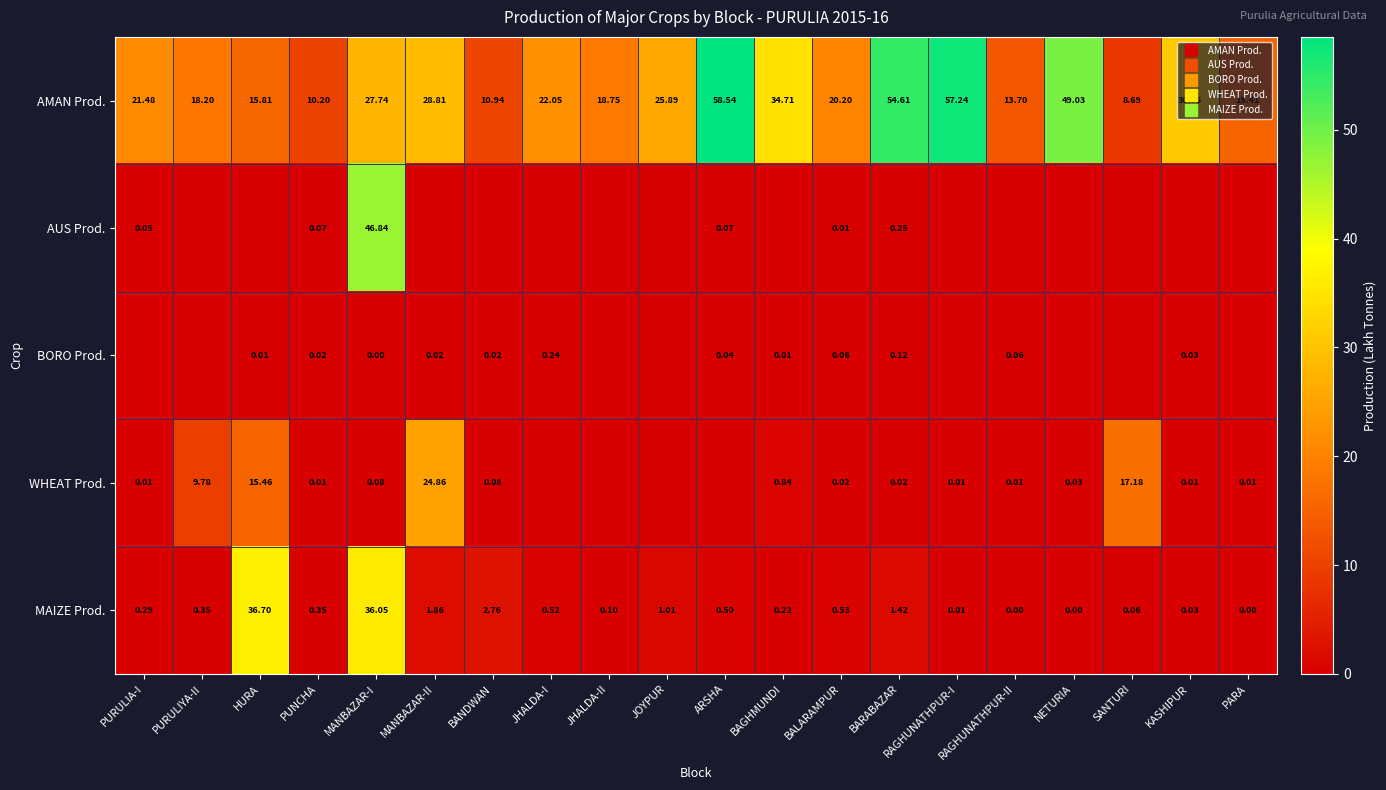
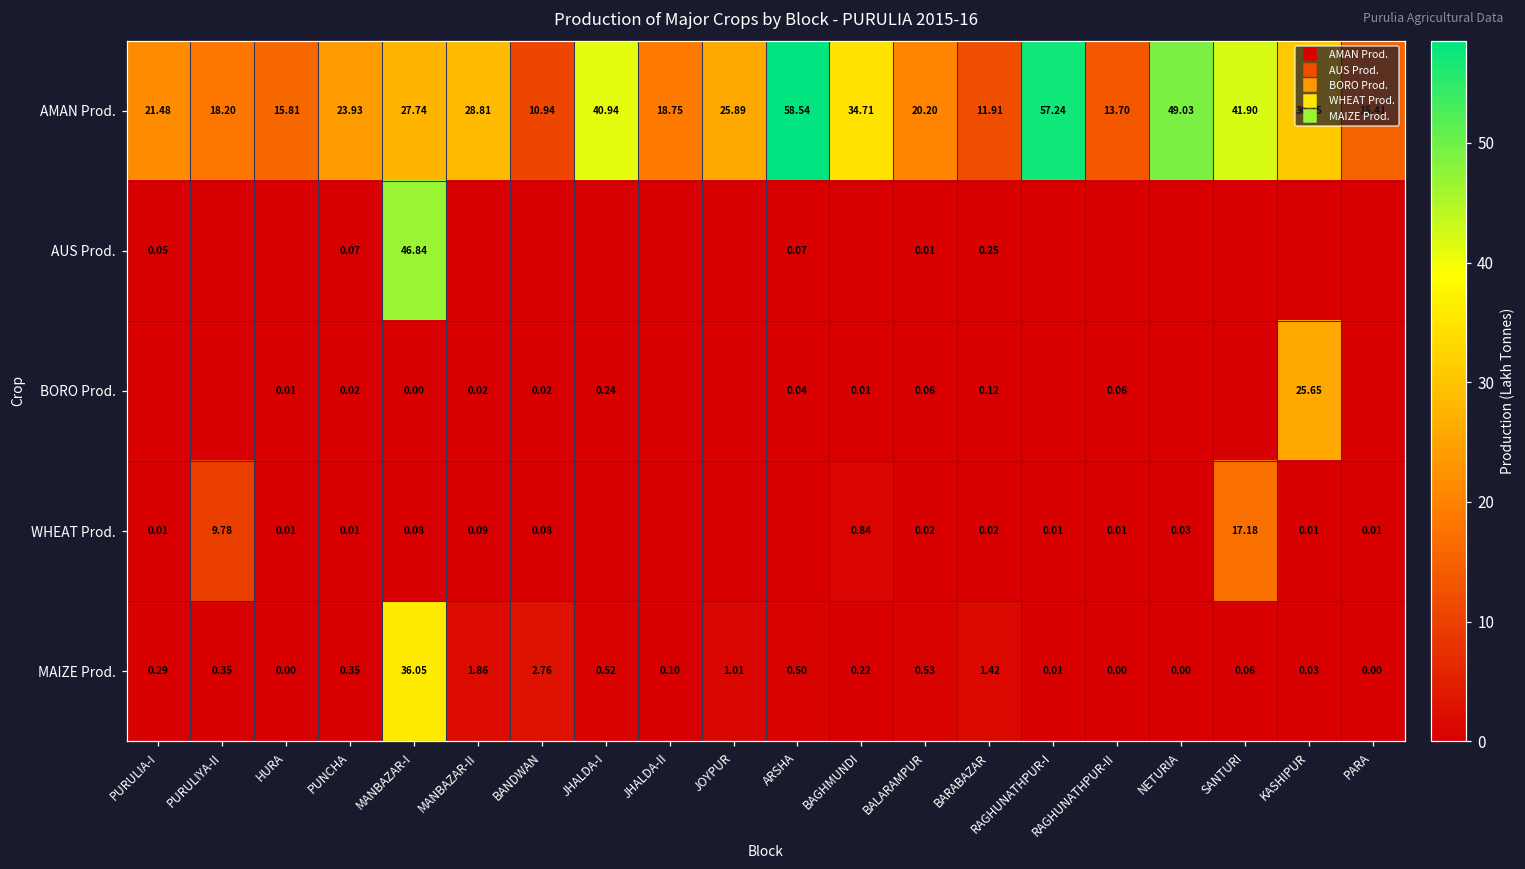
AMAN Prod., PUNCHA: 10.20 -> 23.93
AMAN Prod., JHALDA-I: 22.05 -> 40.94
AMAN Prod., BARABAZAR: 54.61 -> 11.91
AMAN Prod., SANTURI: 8.69 -> 41.90
BORO Prod., KASHIPUR: 0.03 -> 25.65
WHEAT Prod., HURA: 15.46 -> 0.01
WHEAT Prod., MANBAZAR-II: 24.86 -> 0.09
MAIZE Prod., HURA: 36.70 -> 0.00
